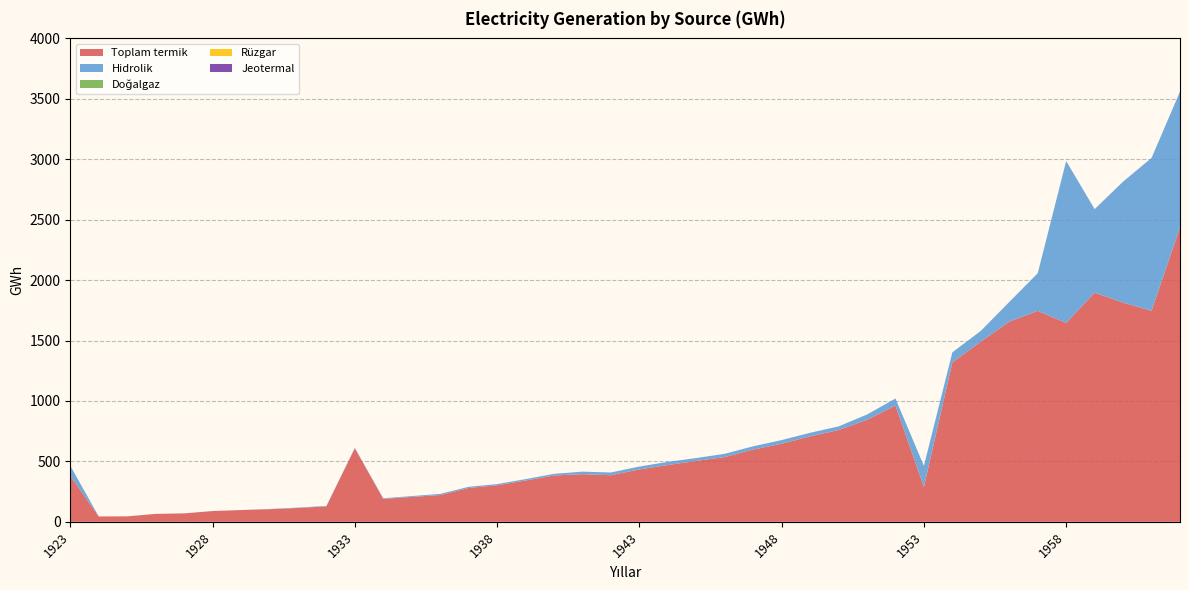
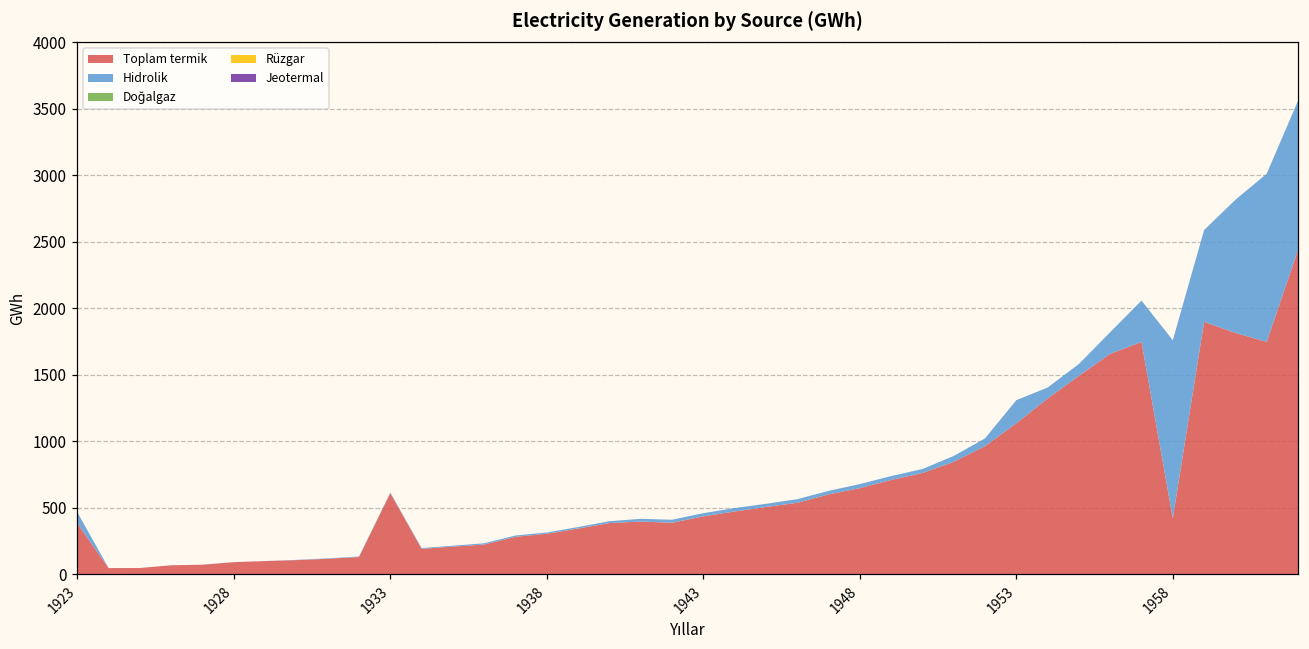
Toplam termik, 1953: 290 -> 1130
Toplam termik, 1958: 1650 -> 420
